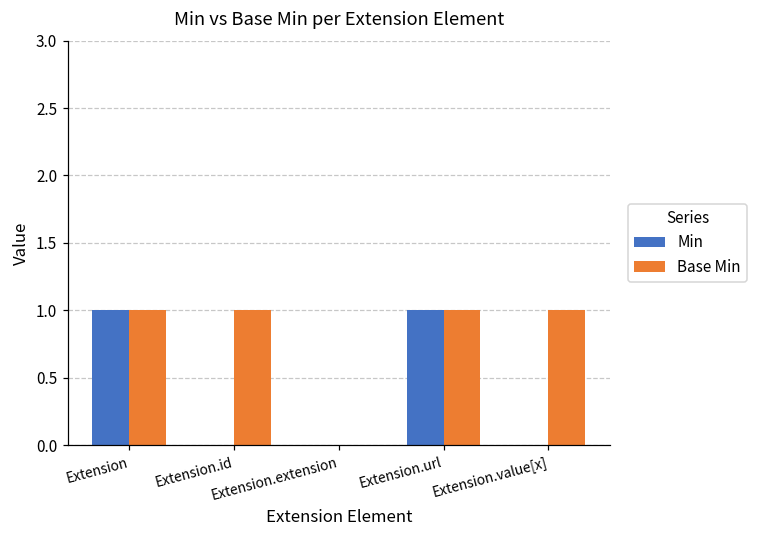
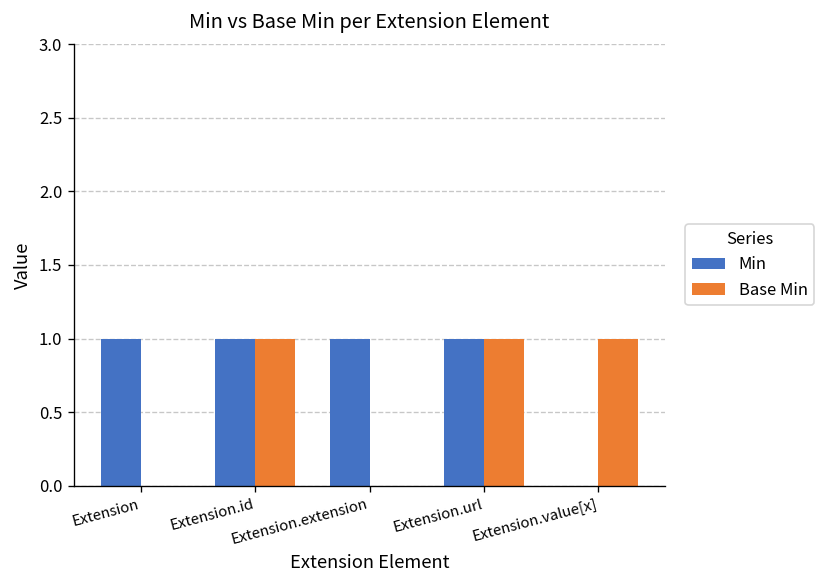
Base Min, Extension: 1 -> 0
Min, Extension.id: 0 -> 1
Min, Extension.extension: 0 -> 1
